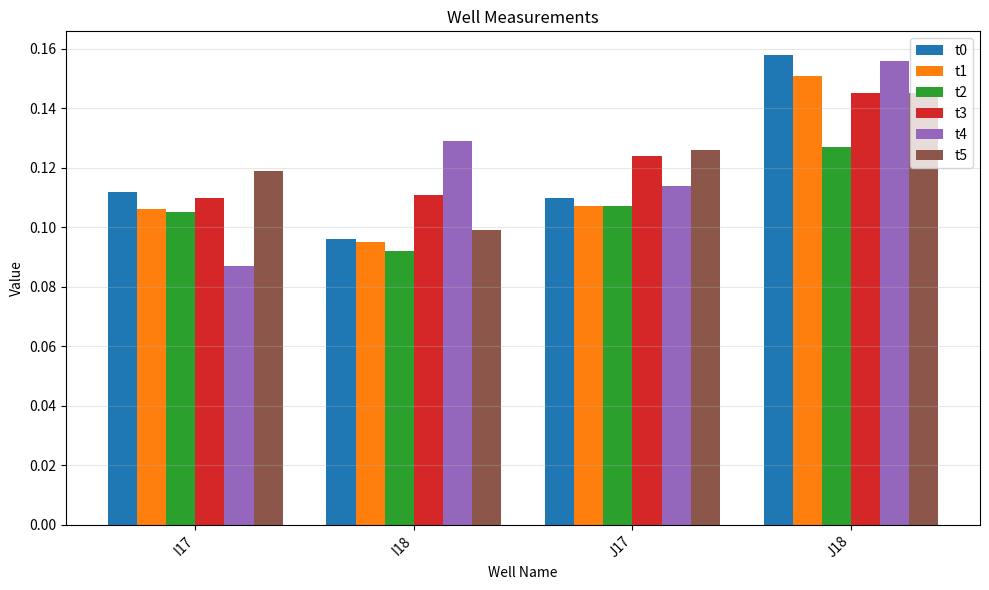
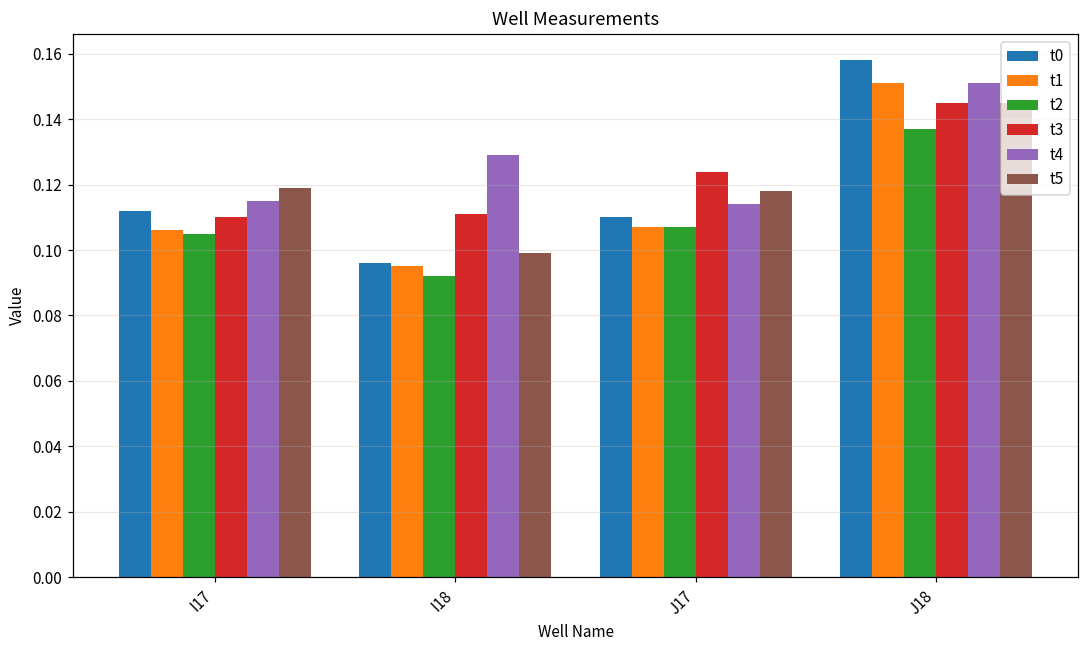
t4, I17: 0.087 -> 0.115
t5, J17: 0.126 -> 0.118
t2, J18: 0.127 -> 0.137
t4, J18: 0.156 -> 0.151
